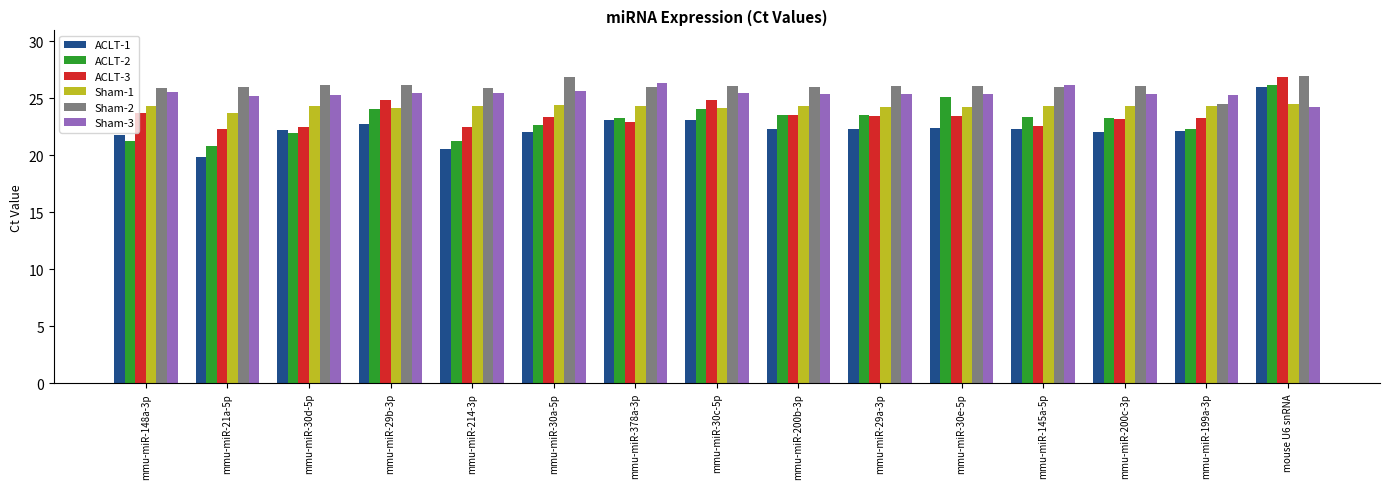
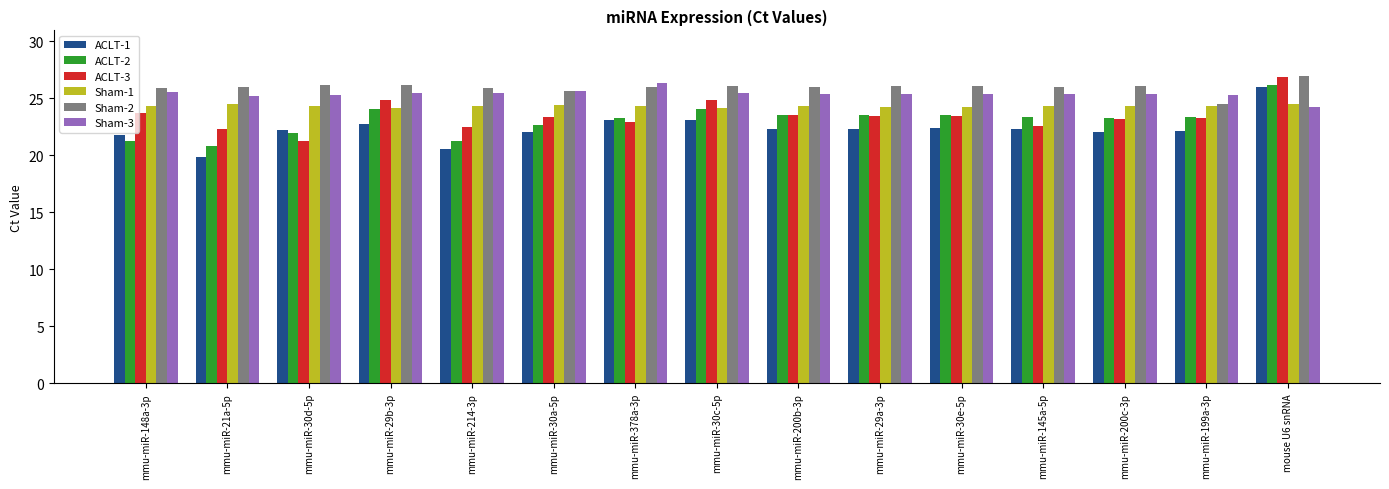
Sham-1, mmu-miR-21a-5p: 23.7 -> 24.5
ACLT-3, mmu-miR-30d-5p: 22.4 -> 21.3
Sham-2, mmu-miR-30a-5p: 26.8 -> 25.7
ACLT-2, mmu-miR-30e-5p: 25.1 -> 23.5
Sham-3, mmu-miR-145a-5p: 26.2 -> 25.4
ACLT-2, mmu-miR-199a-3p: 22.3 -> 23.3
